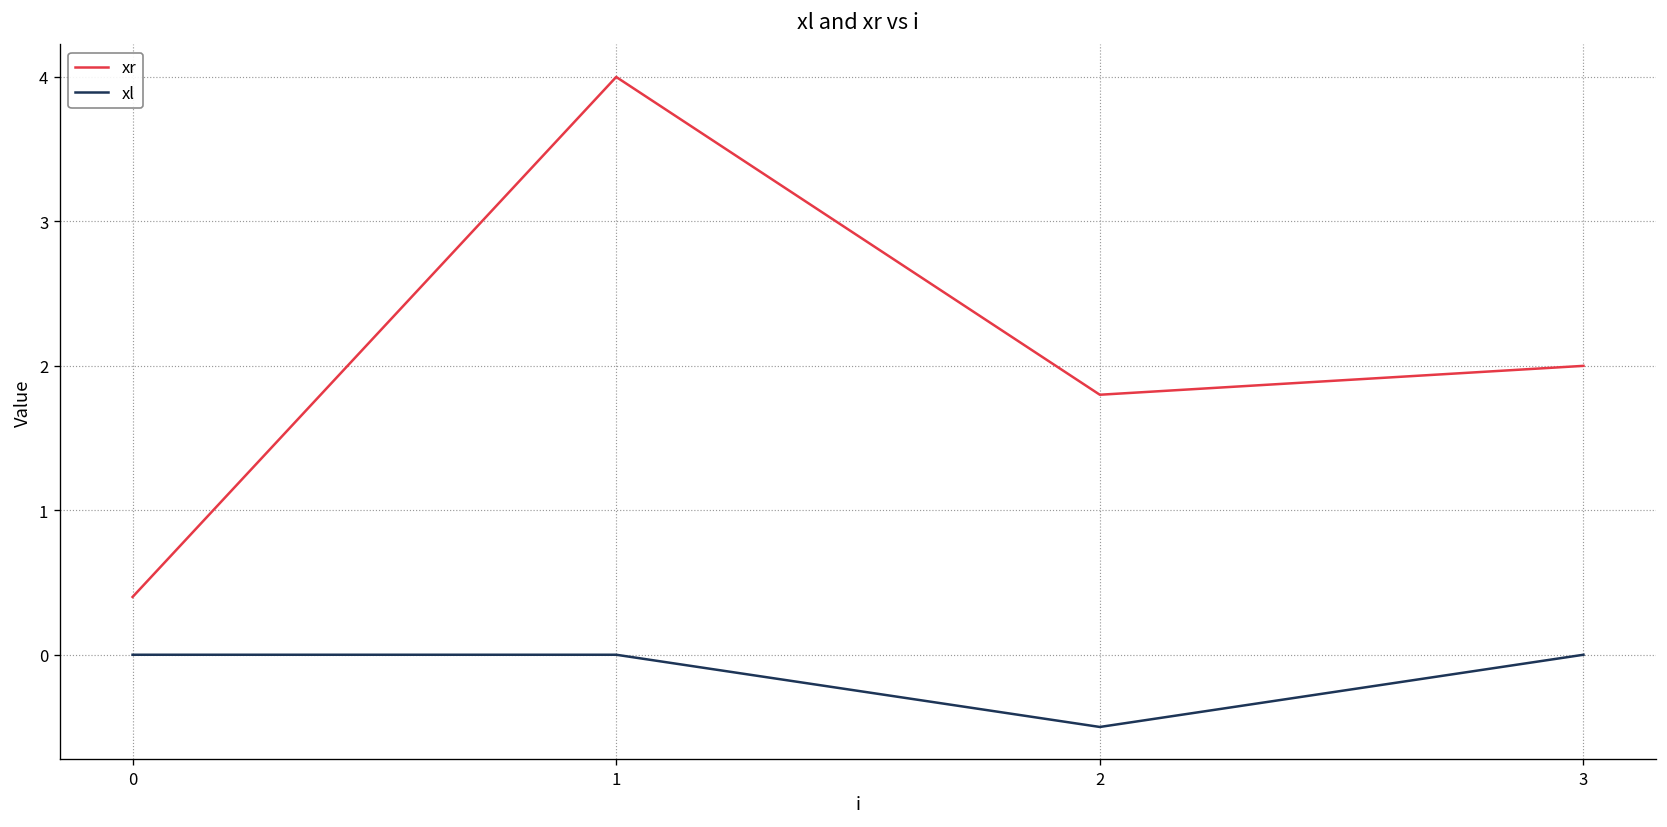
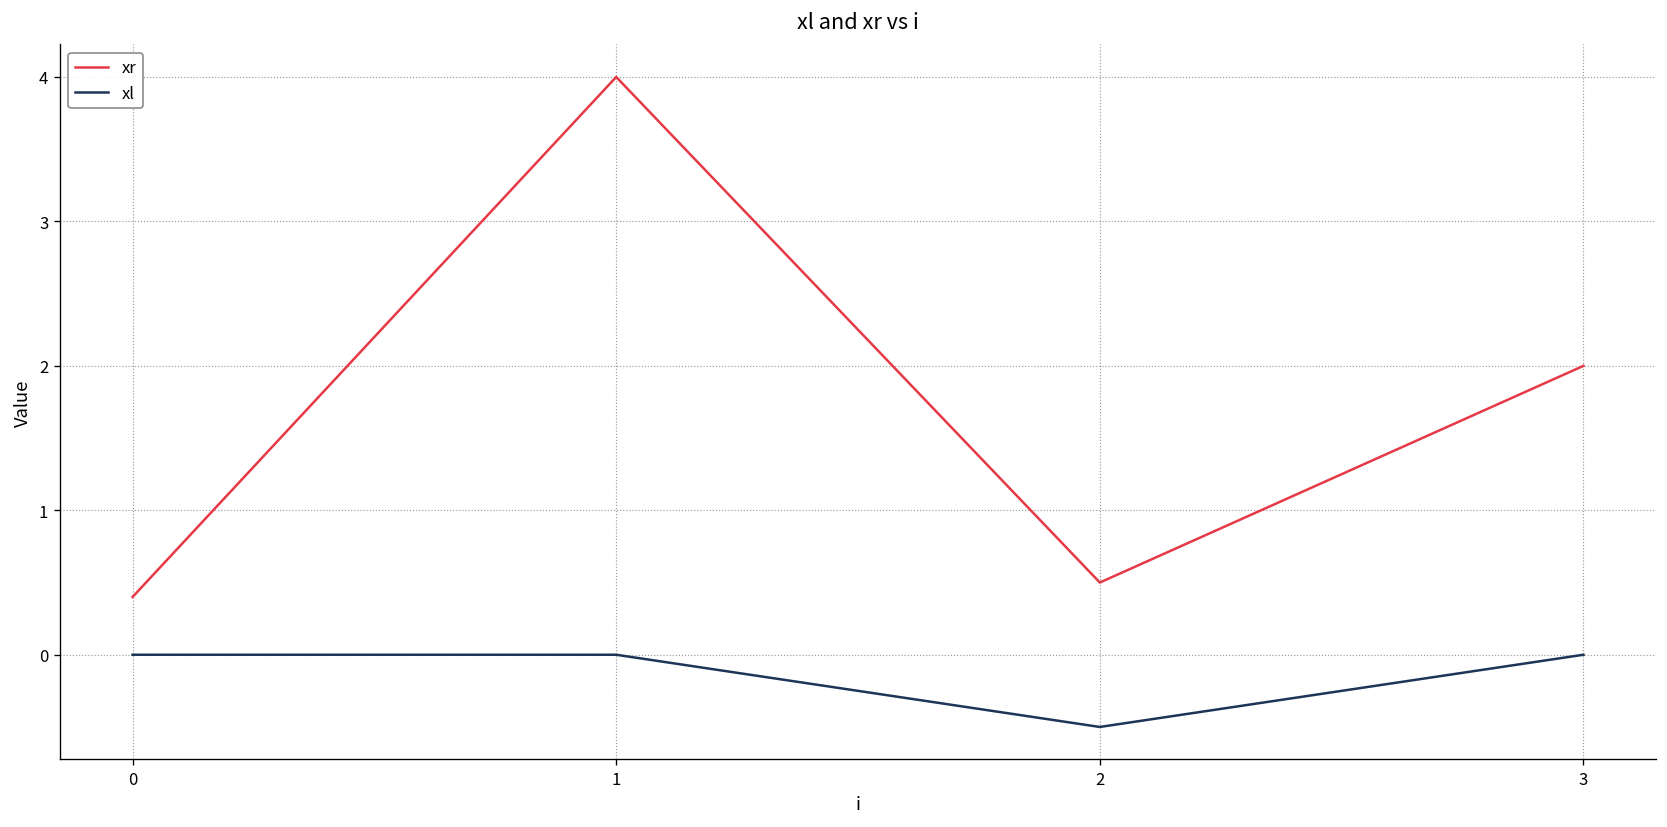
xr, 2: 1.8 -> 0.5
